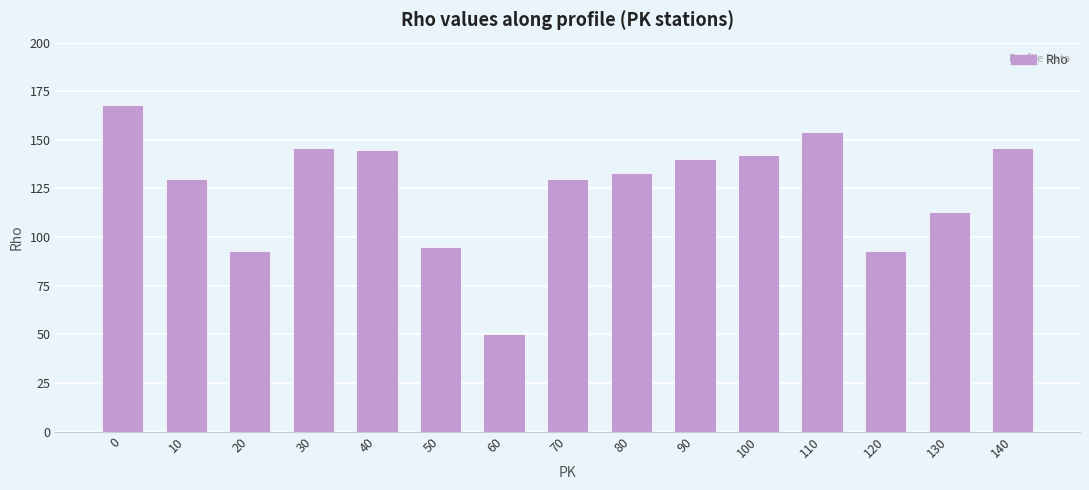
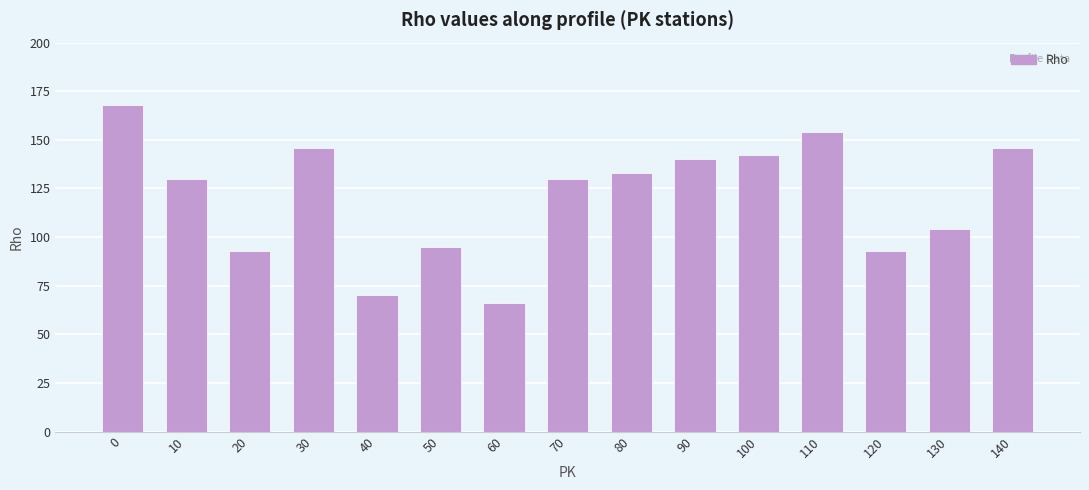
40: 145 -> 70
60: 50 -> 66
130: 113 -> 104
